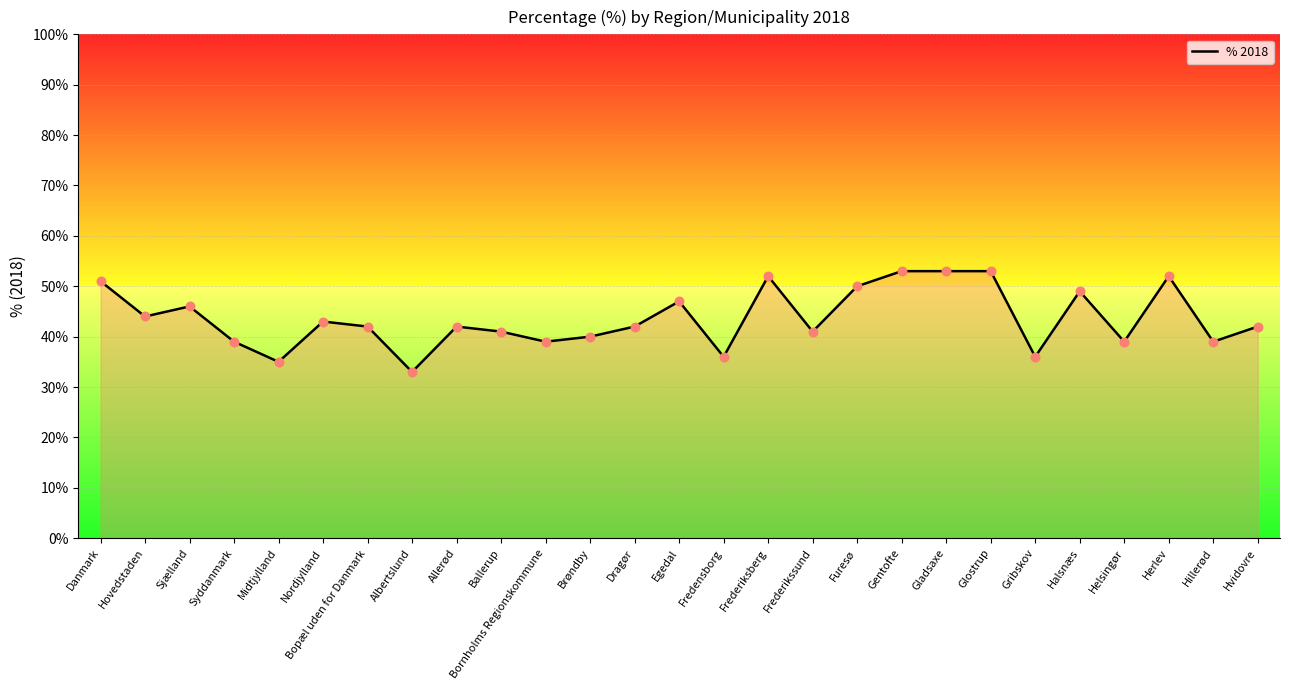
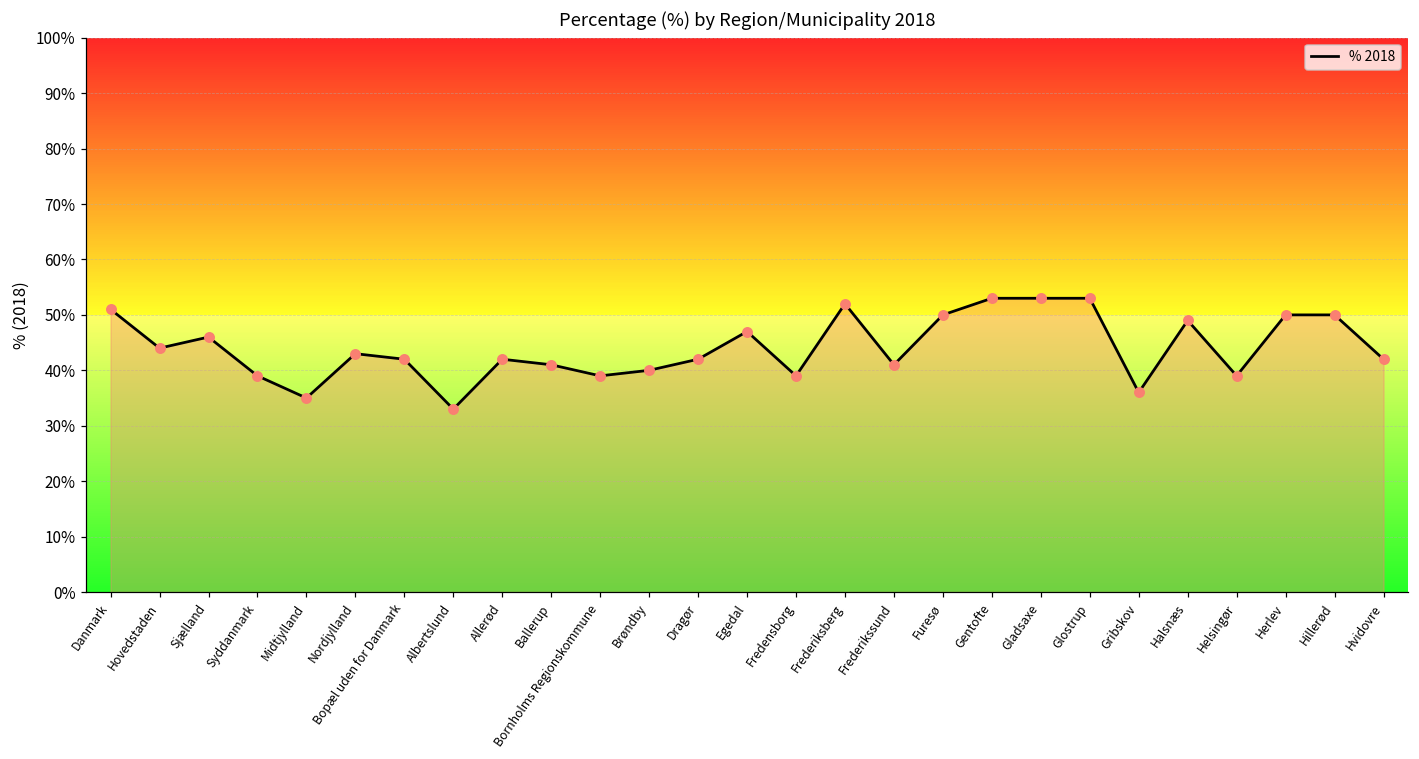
Fredensborg: 36% -> 39%
Herlev: 52% -> 50%
Hillerød: 39% -> 50%
